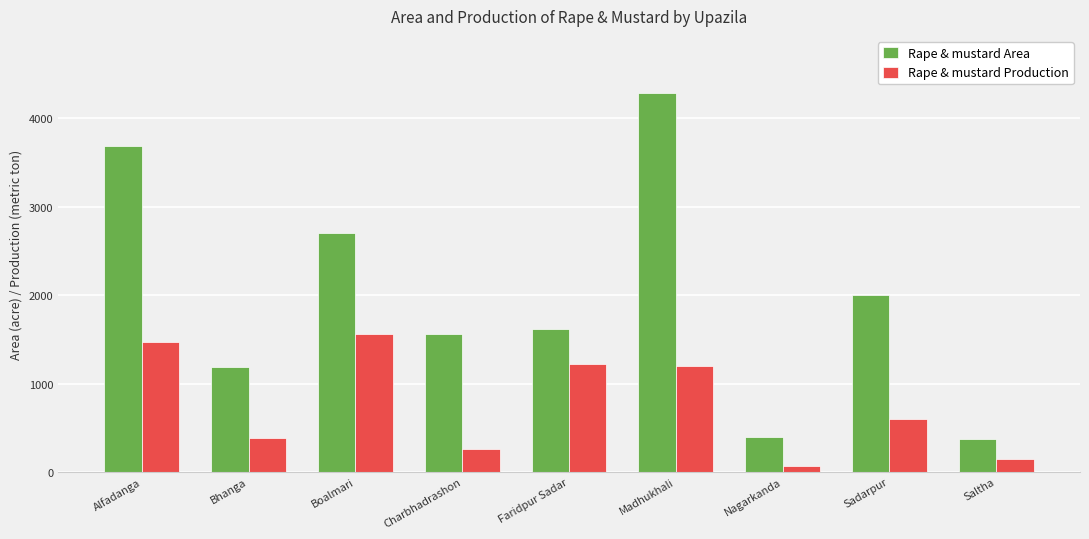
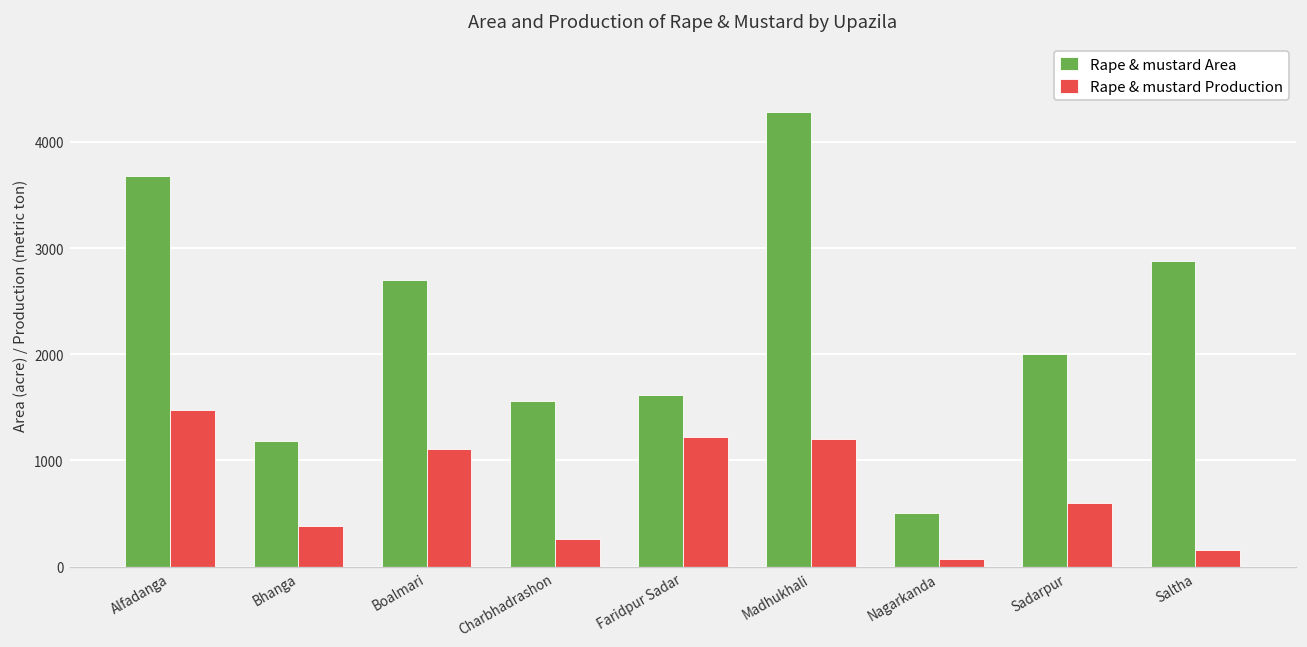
Rape & mustard Production, Boalmari: 1600 -> 1100
Rape & mustard Area, Nagarkanda: 400 -> 500
Rape & mustard Area, Saltha: 400 -> 2900
